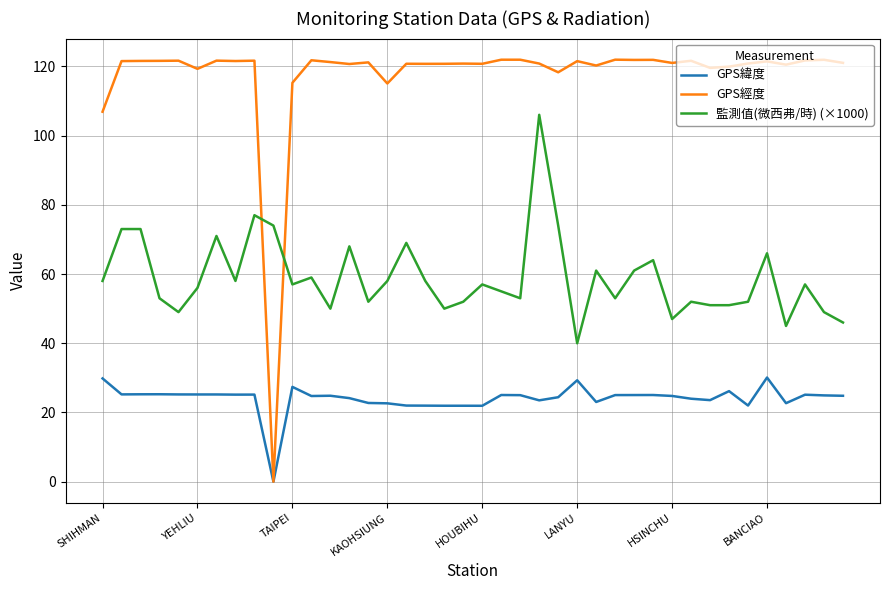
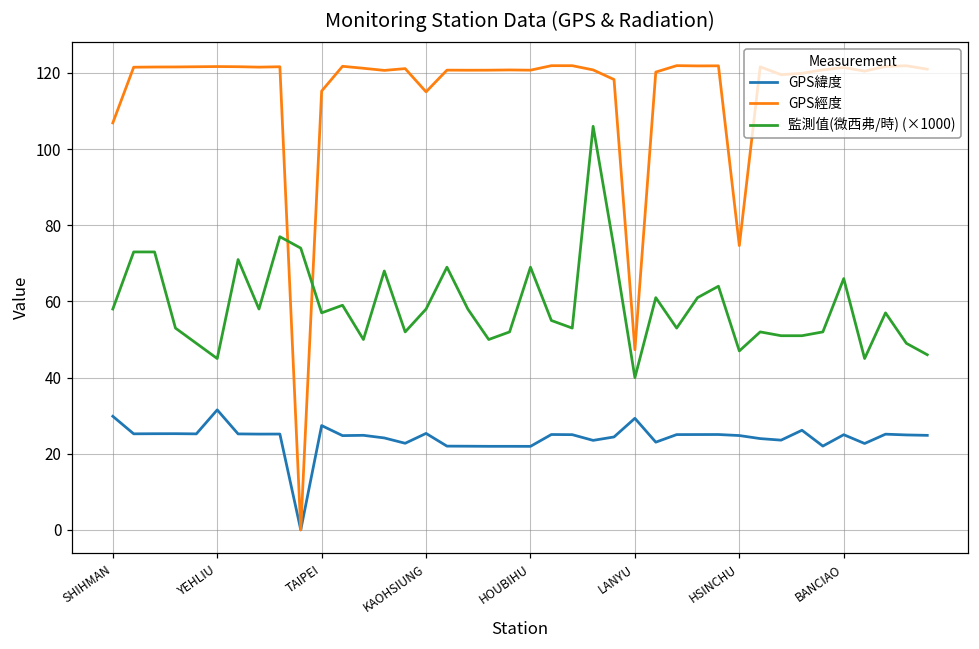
GPS緯度, YEHLIU: 25 -> 32
GPS經度, YEHLIU: 119 -> 122
監測值(微西弗/時) (×1000), YEHLIU: 56 -> 45
GPS緯度, KAOHSIUNG: 23 -> 25
監測值(微西弗/時) (×1000), HOUBIHU: 57 -> 69
GPS經度, LANYU: 122 -> 47
GPS經度, HSINCHU: 121 -> 75
GPS緯度, BANCIAO: 30 -> 25
